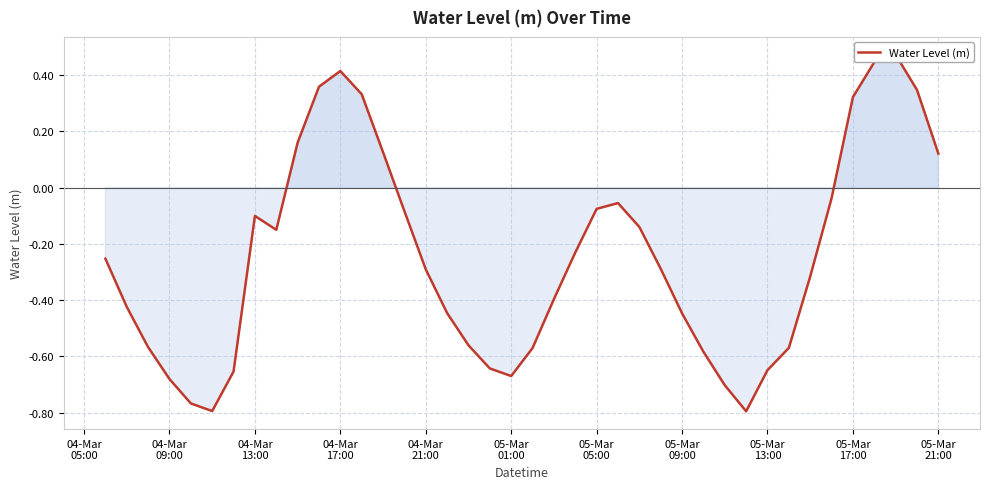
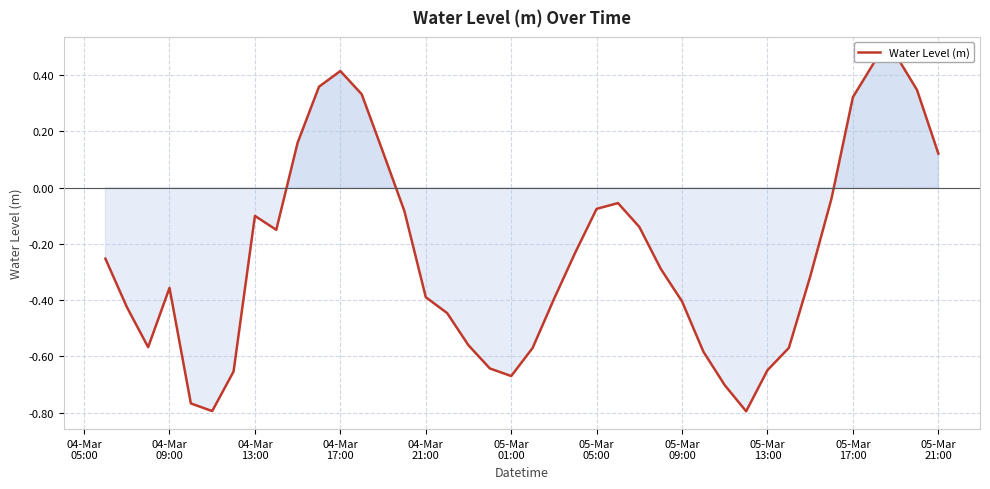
04-Mar 09:00: -0.68 -> -0.36
04-Mar 21:00: -0.29 -> -0.39
05-Mar 09:00: -0.45 -> -0.40
